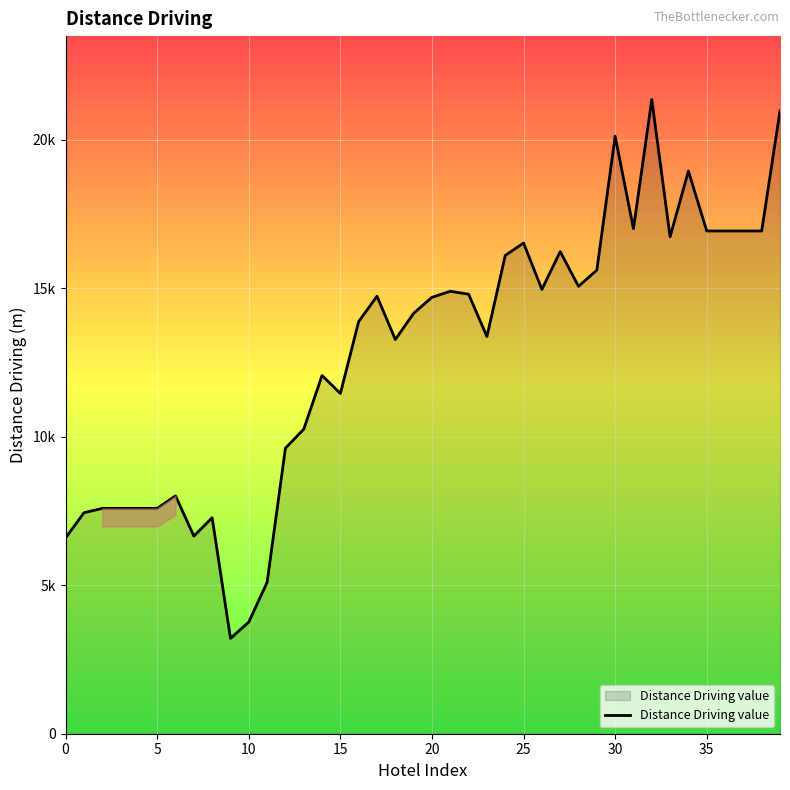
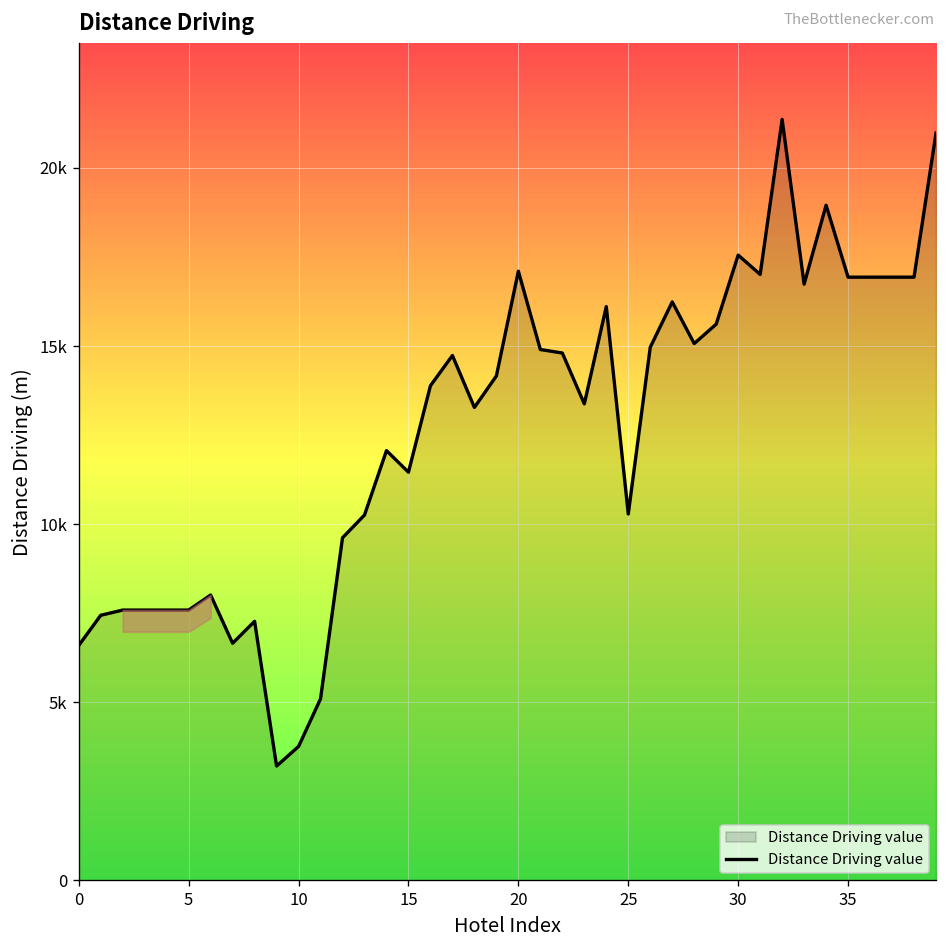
Distance Driving value, 20: 14700 -> 17100
Distance Driving value, 25: 16500 -> 10300
Distance Driving value, 30: 20100 -> 17600
